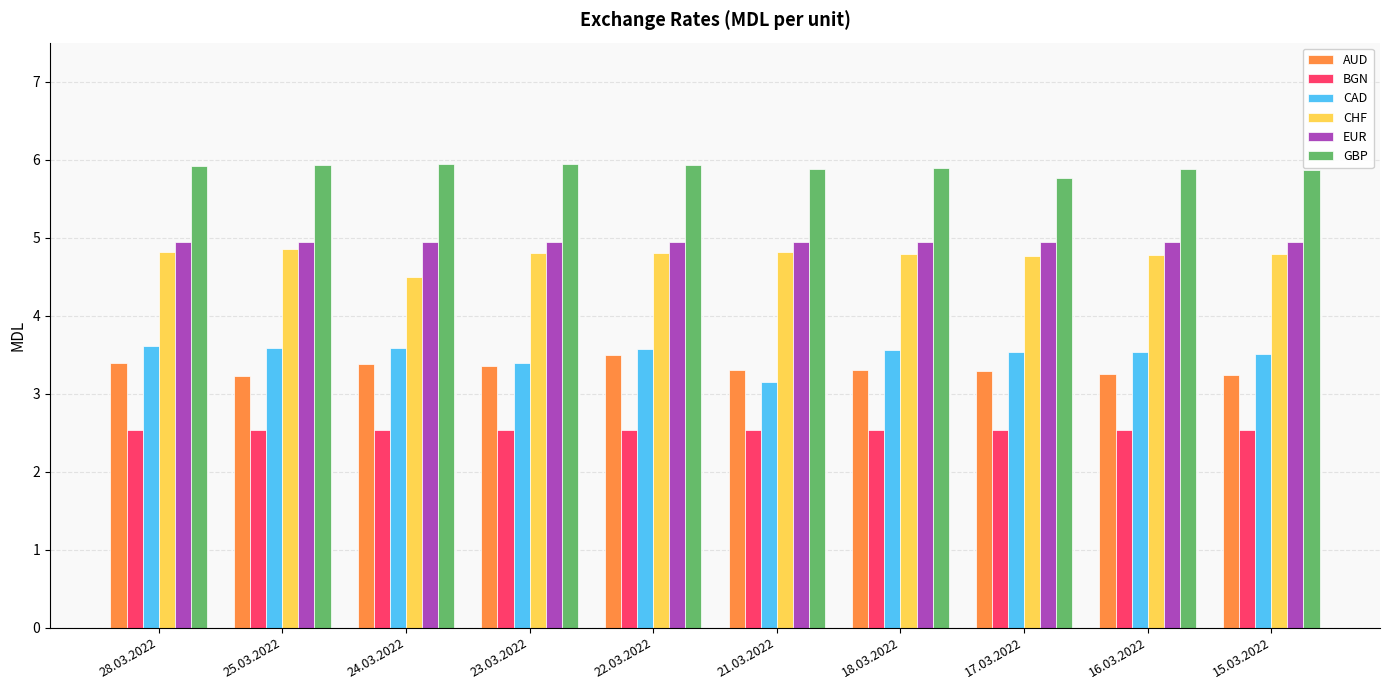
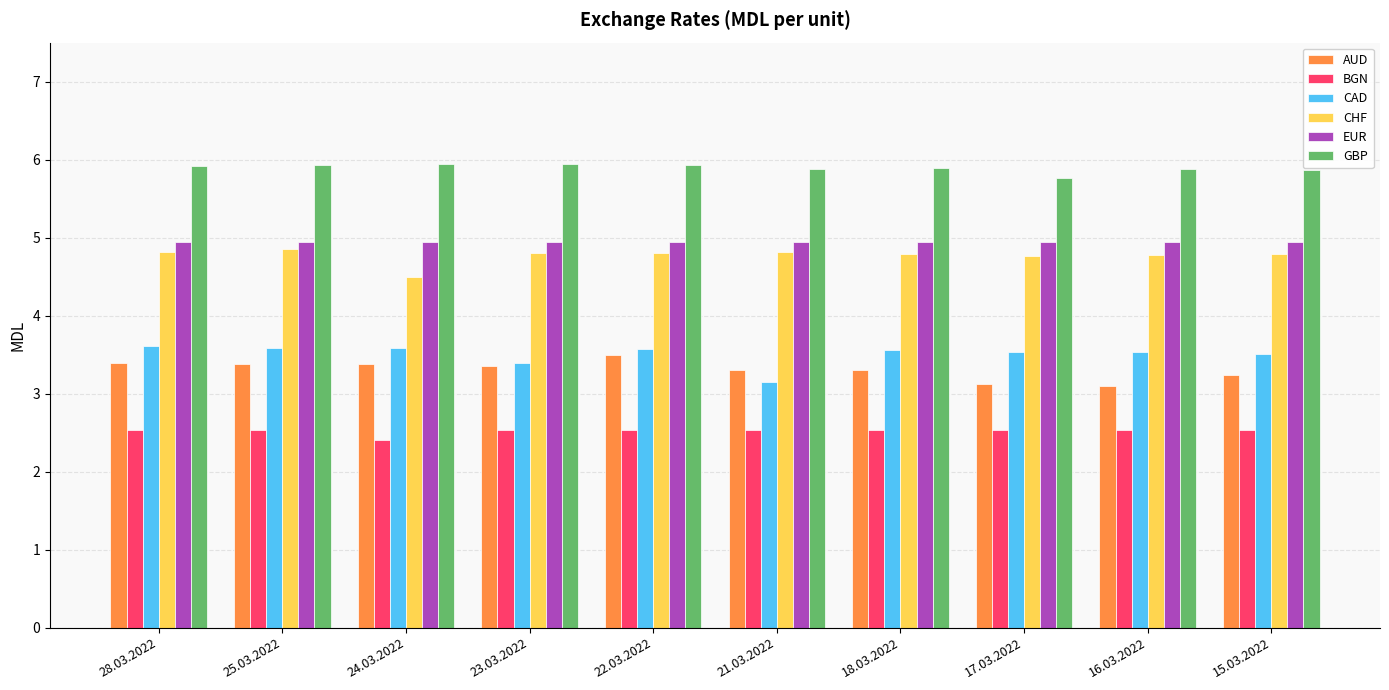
AUD, 25.03.2022: 3.2 -> 3.4
BGN, 24.03.2022: 2.5 -> 2.4
AUD, 17.03.2022: 3.3 -> 3.1
AUD, 16.03.2022: 3.3 -> 3.1
